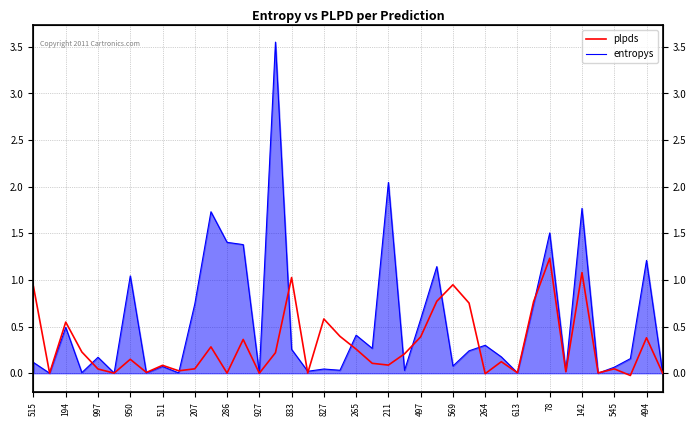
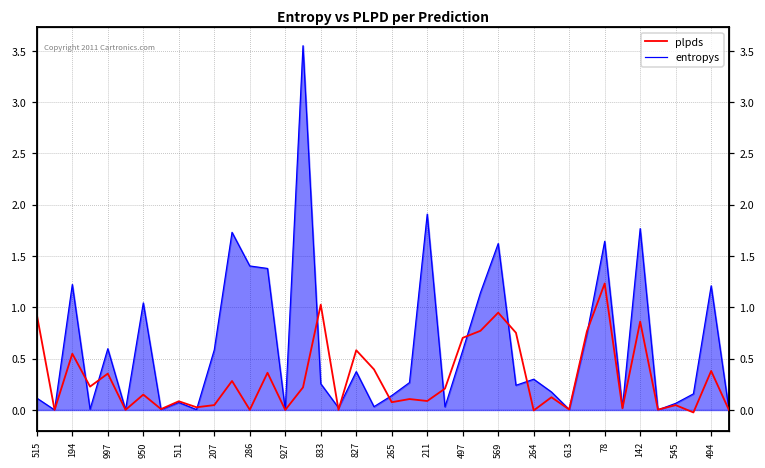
entropys, 194: 0.5 -> 1.2
plpds, 997: 0.0 -> 0.4
entropys, 997: 0.2 -> 0.6
entropys, 207: 0.7 -> 0.6
entropys, 827: 0.0 -> 0.4
plpds, 265: 0.3 -> 0.1
entropys, 265: 0.4 -> 0.1
entropys, 211: 2.0 -> 1.9
plpds, 497: 0.4 -> 0.7
entropys, 569: 0.1 -> 1.6
entropys, 78: 1.5 -> 1.6
plpds, 142: 1.1 -> 0.9
